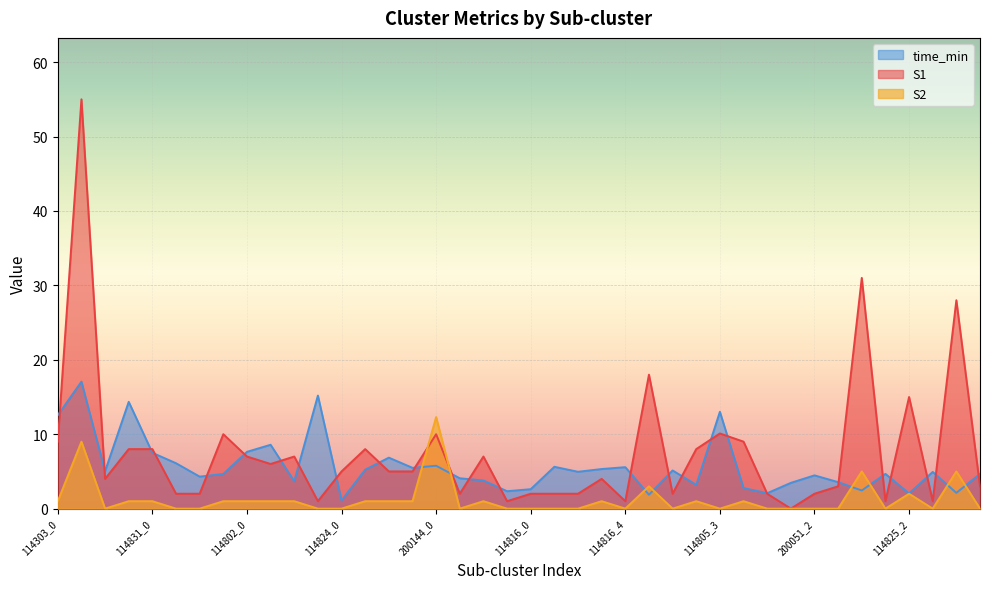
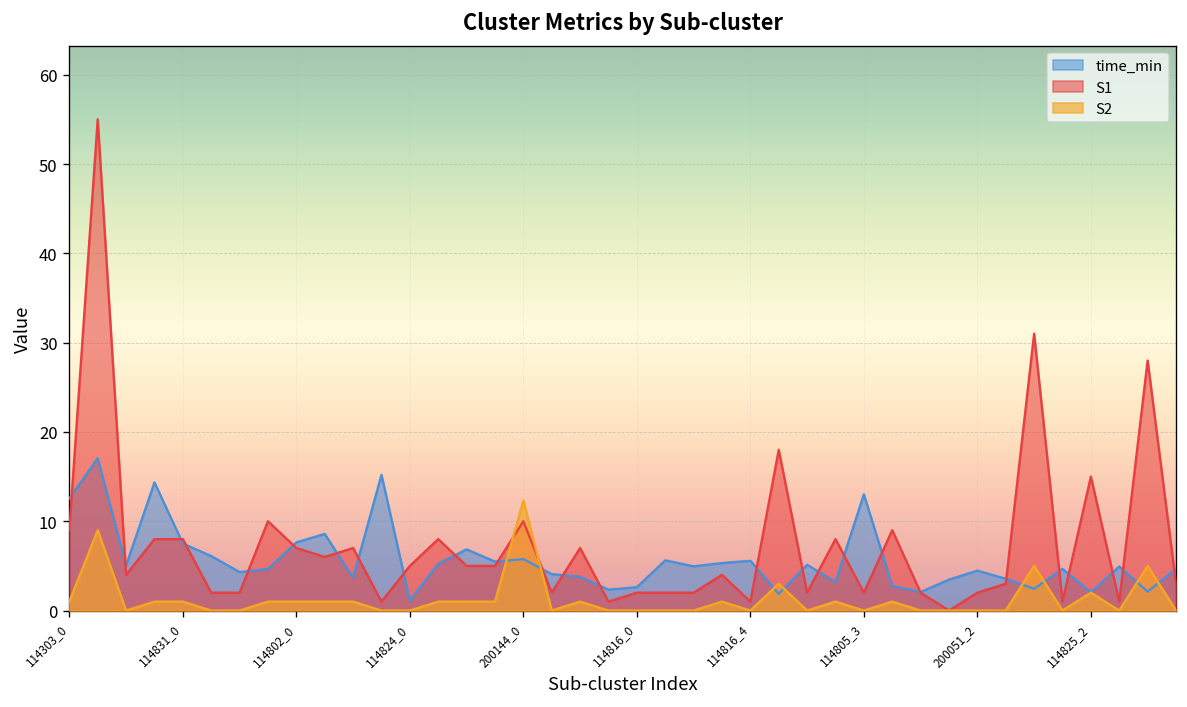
S1, 114805_3: 10 -> 2
